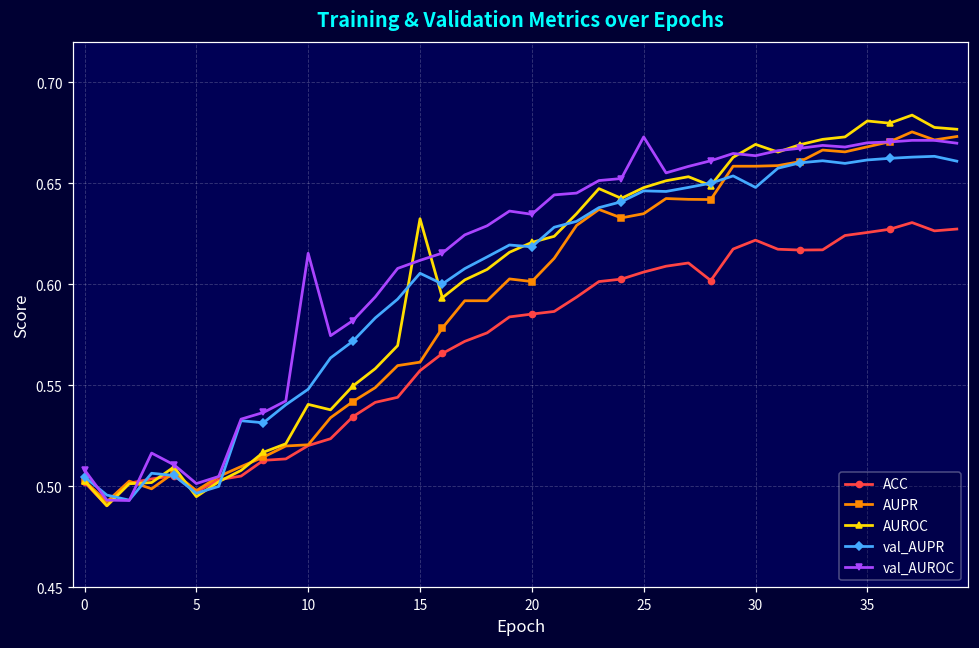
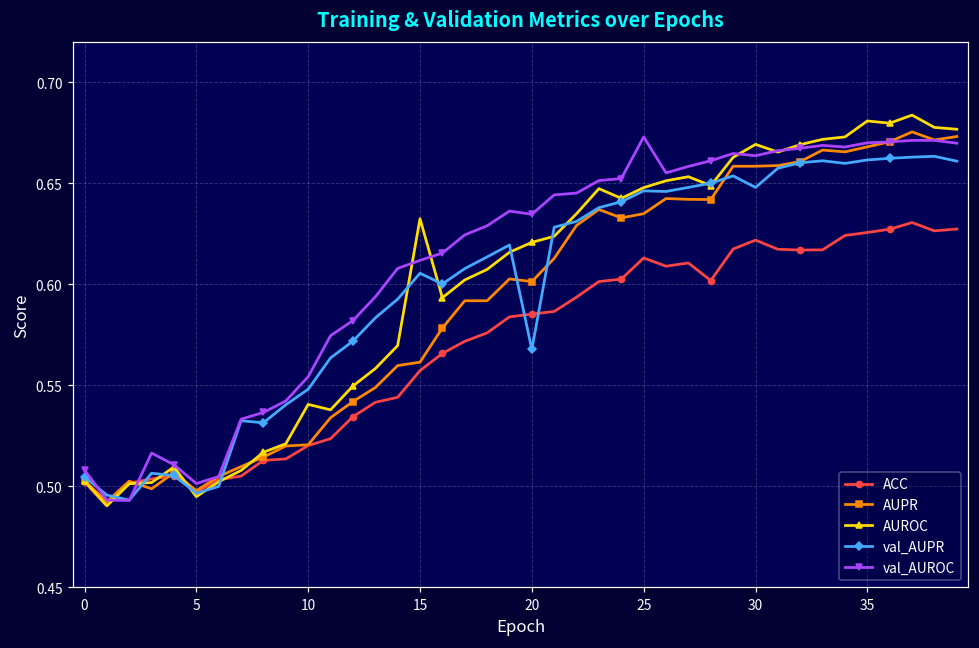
val_AUROC, 10: 0.615 -> 0.554
val_AUPR, 20: 0.619 -> 0.568
ACC, 25: 0.606 -> 0.613
